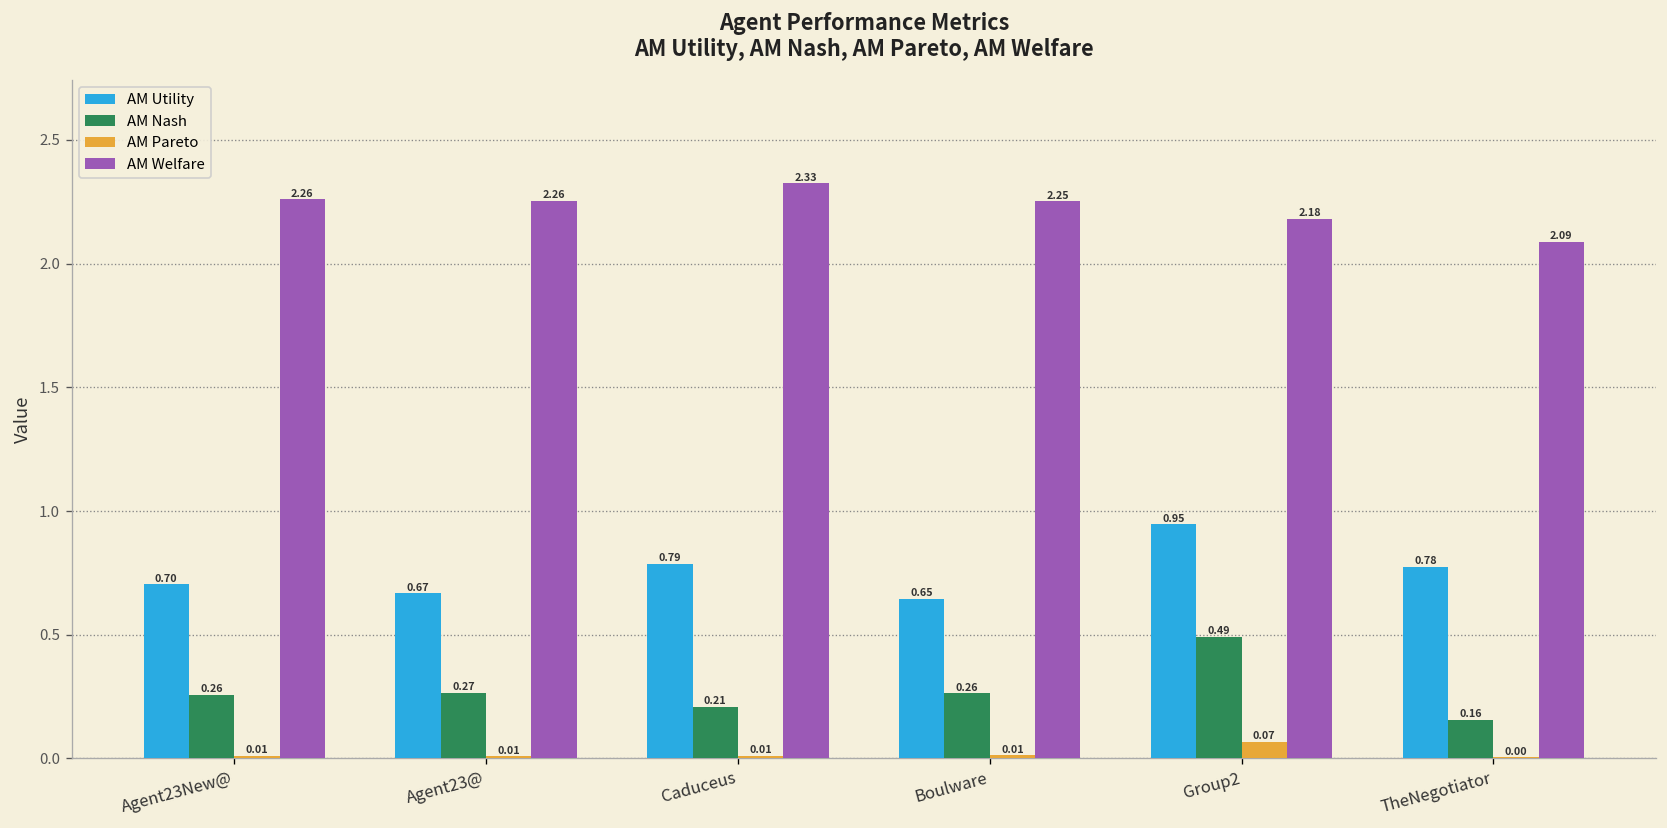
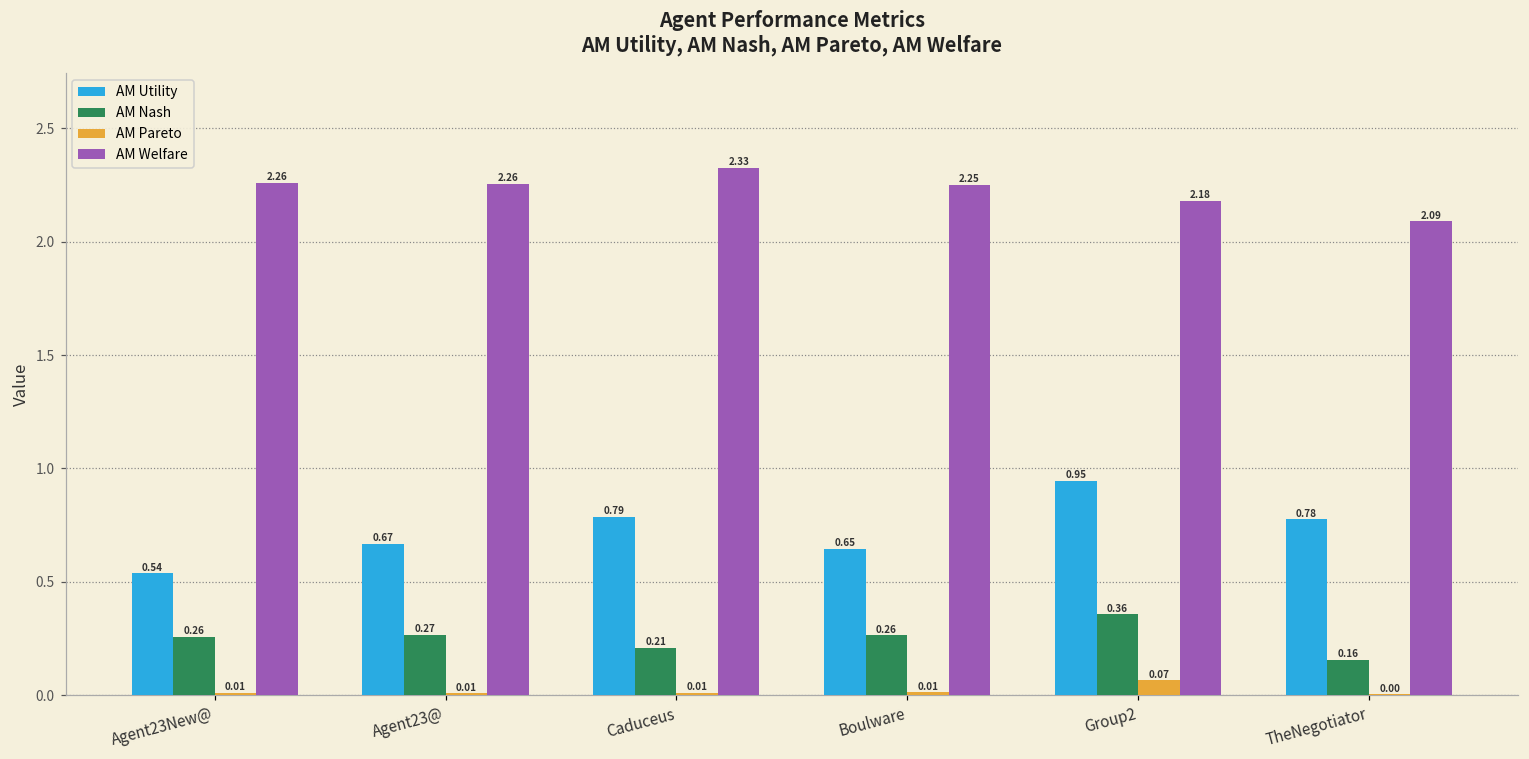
AM Utility, Agent23New@: 0.70 -> 0.54
AM Nash, Group2: 0.49 -> 0.36
